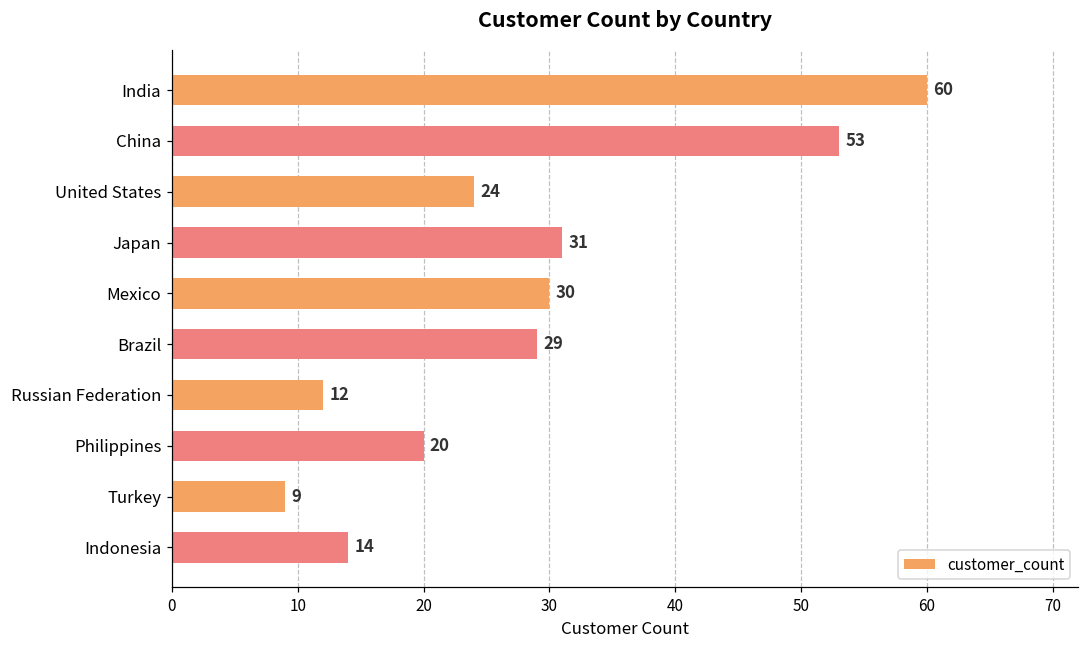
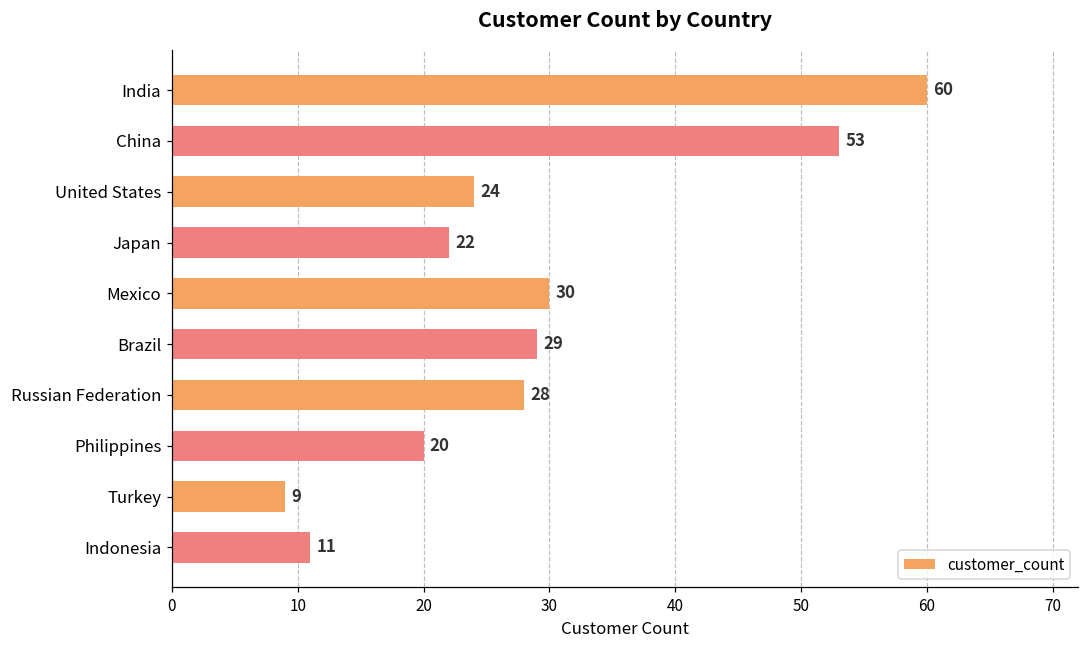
Japan: 31 -> 22
Russian Federation: 12 -> 28
Indonesia: 14 -> 11
